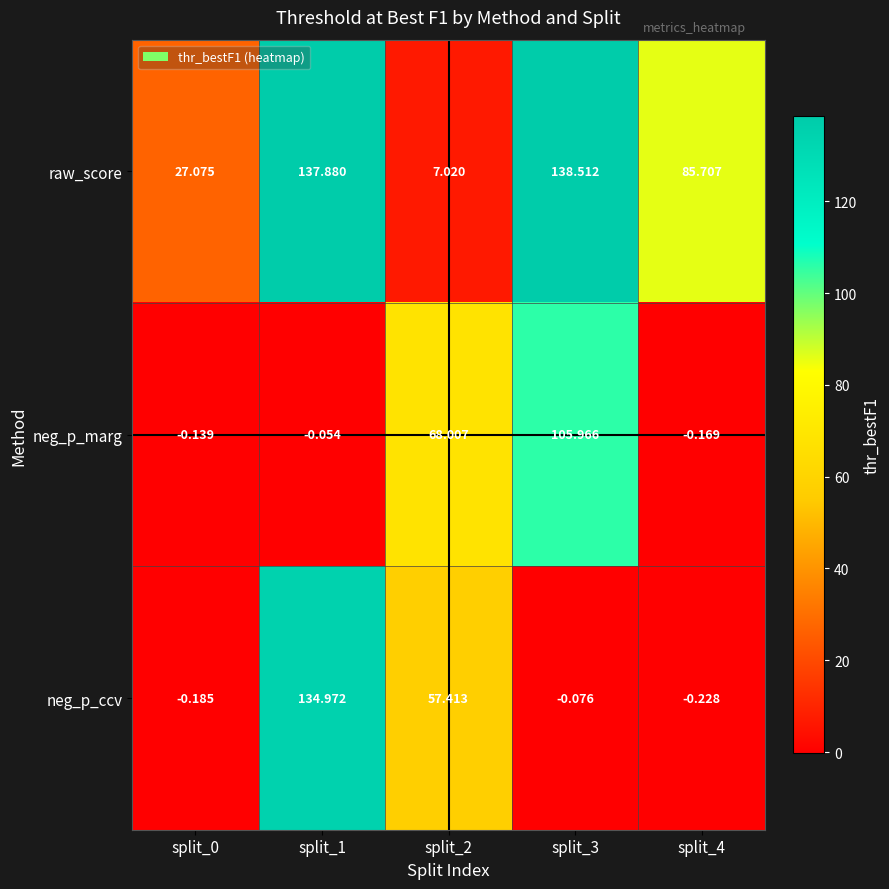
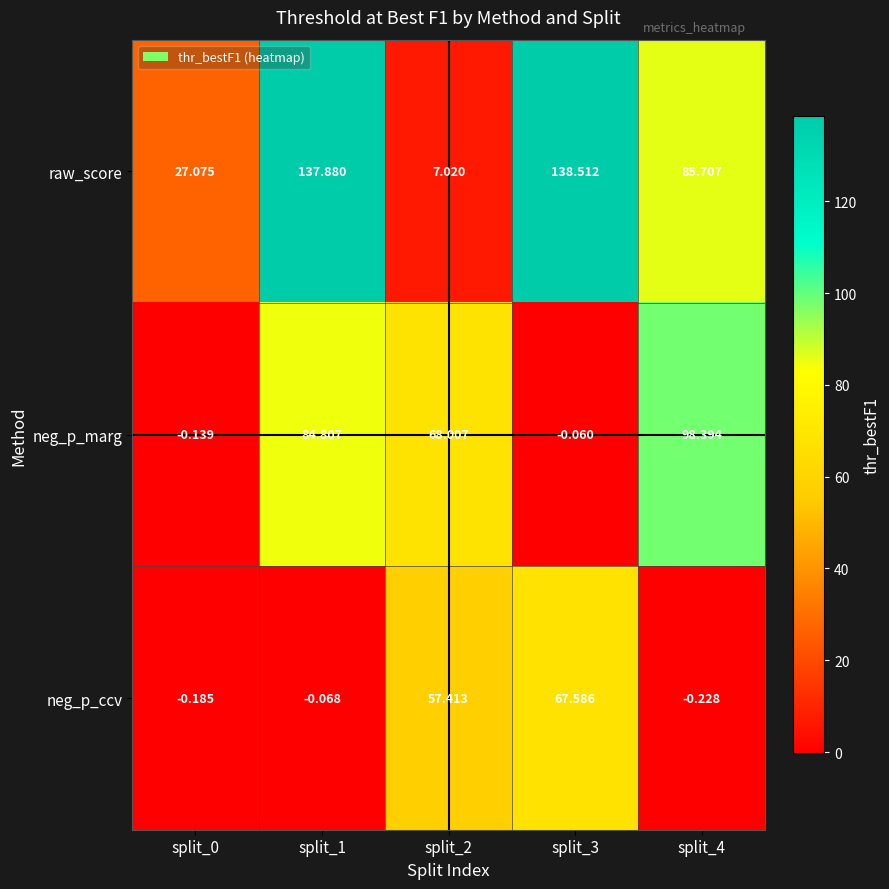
neg_p_marg, split_1: -0.054 -> 84.807
neg_p_marg, split_3: 105.966 -> -0.060
neg_p_marg, split_4: -0.169 -> 98.394
neg_p_ccv, split_1: 134.972 -> -0.068
neg_p_ccv, split_3: -0.076 -> 67.586
